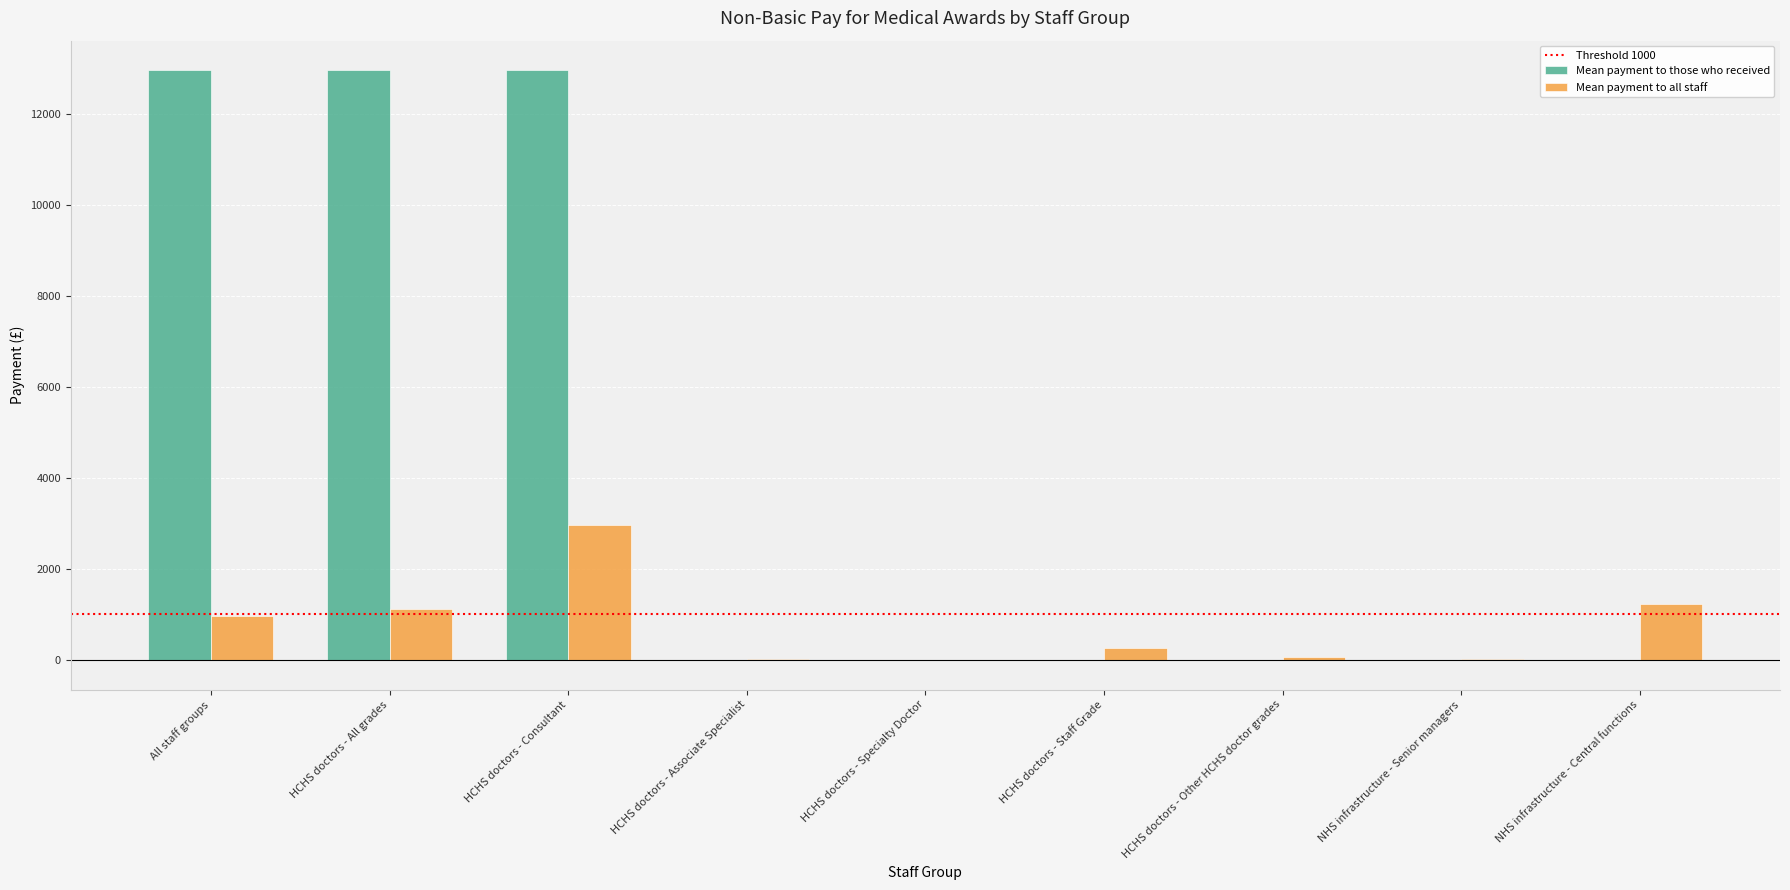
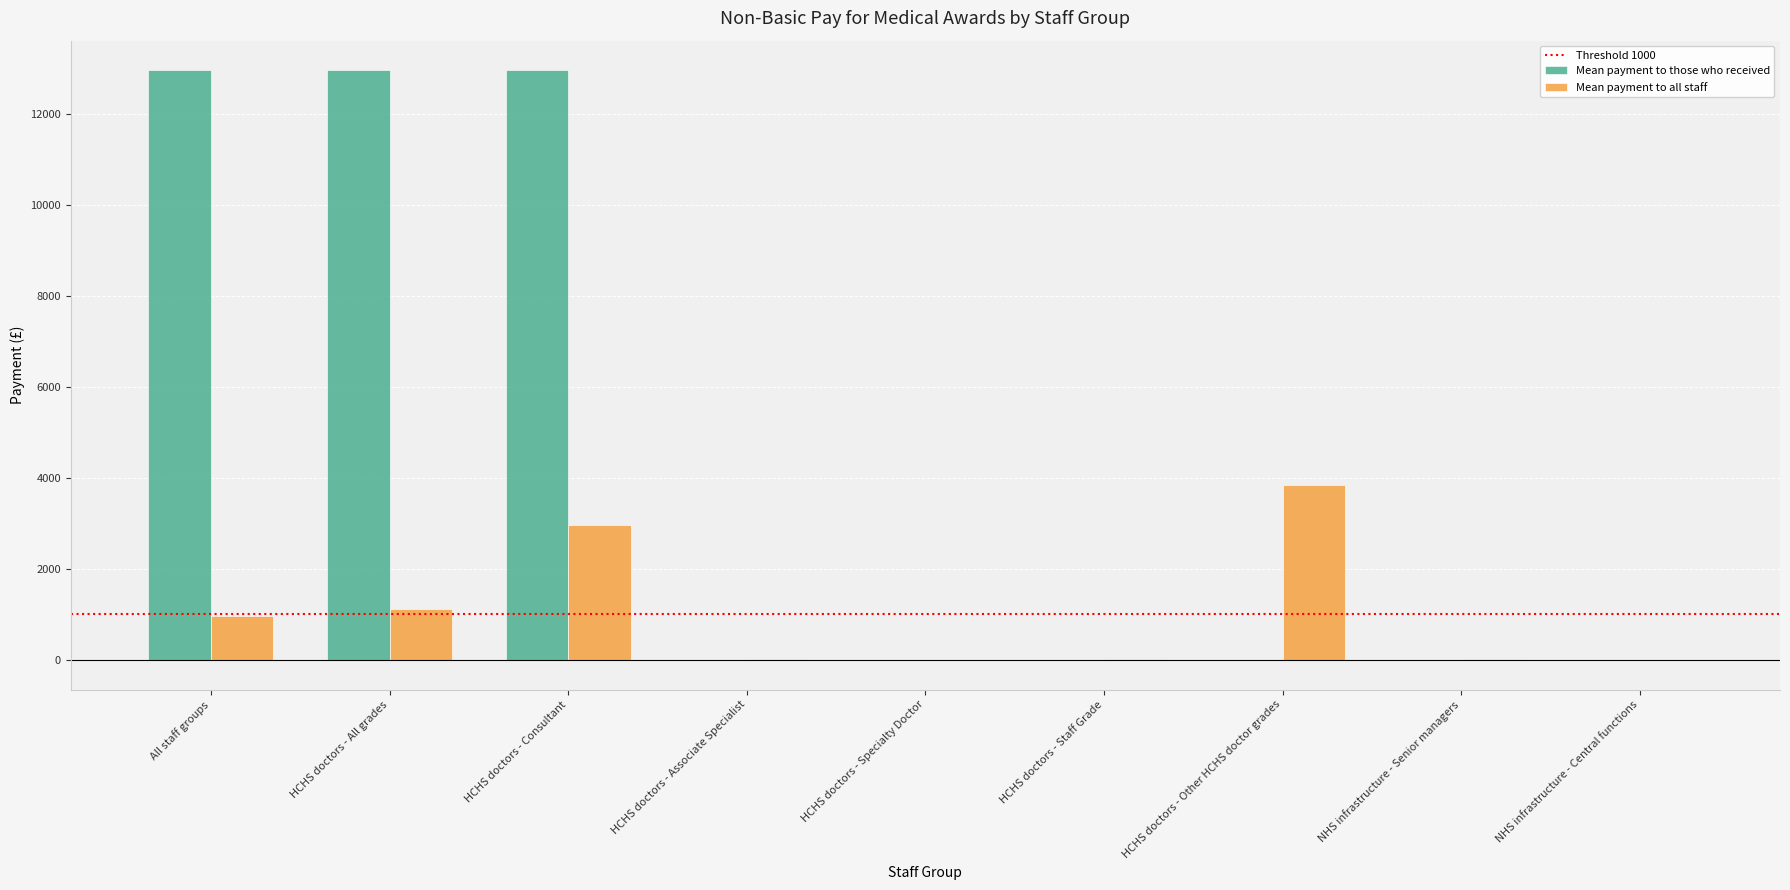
Mean payment to all staff, HCHS doctors - Staff Grade: 300 -> 0
Mean payment to all staff, HCHS doctors - Other HCHS doctor grades: 100 -> 3800
Mean payment to all staff, NHS infrastructure - Central functions: 1200 -> 0
